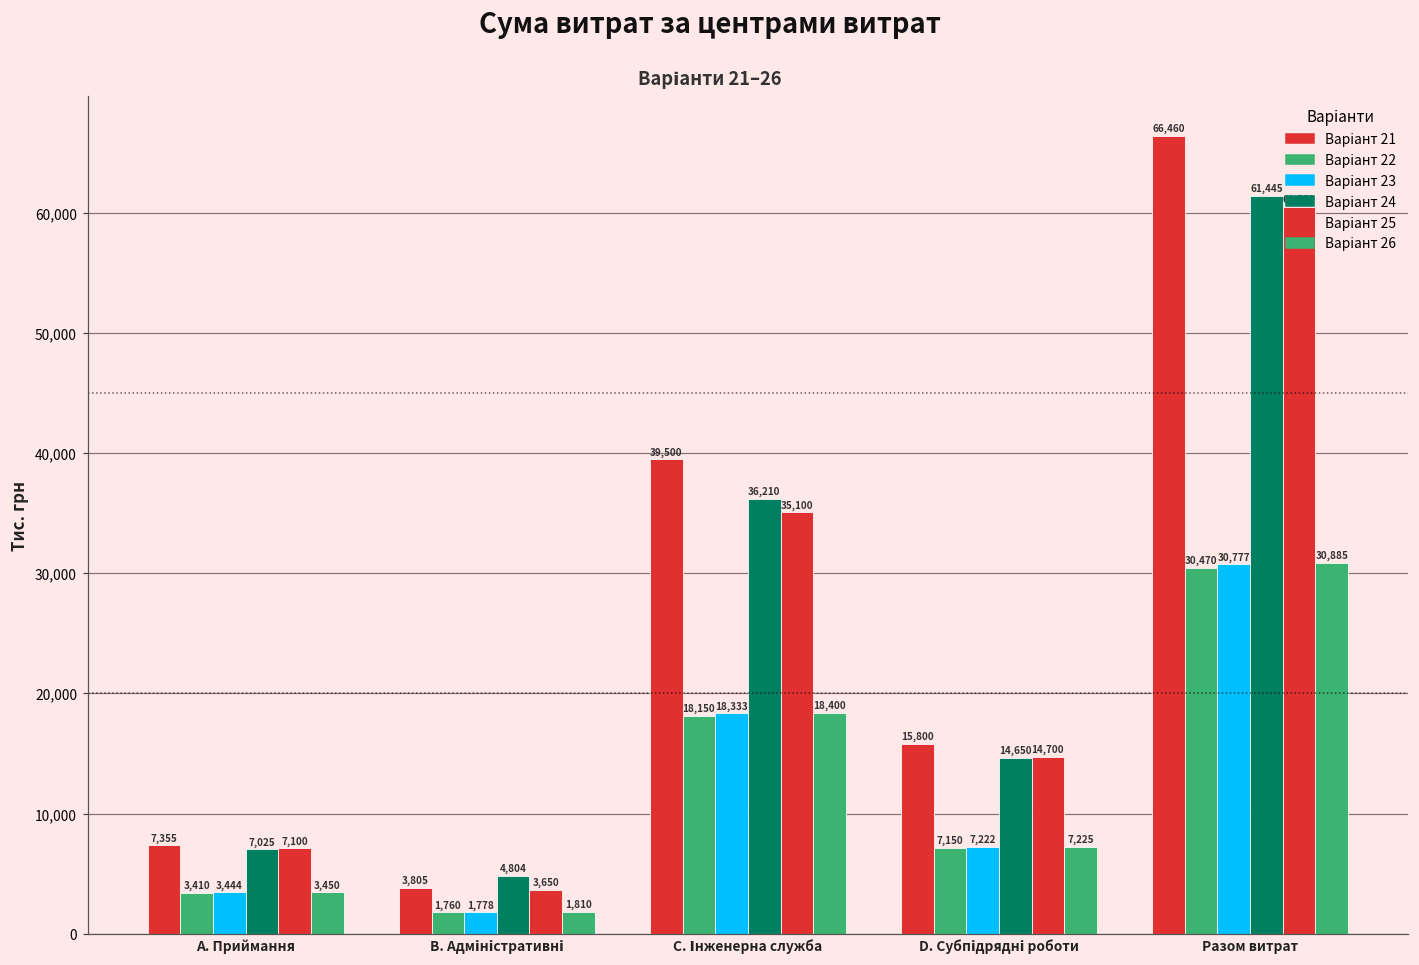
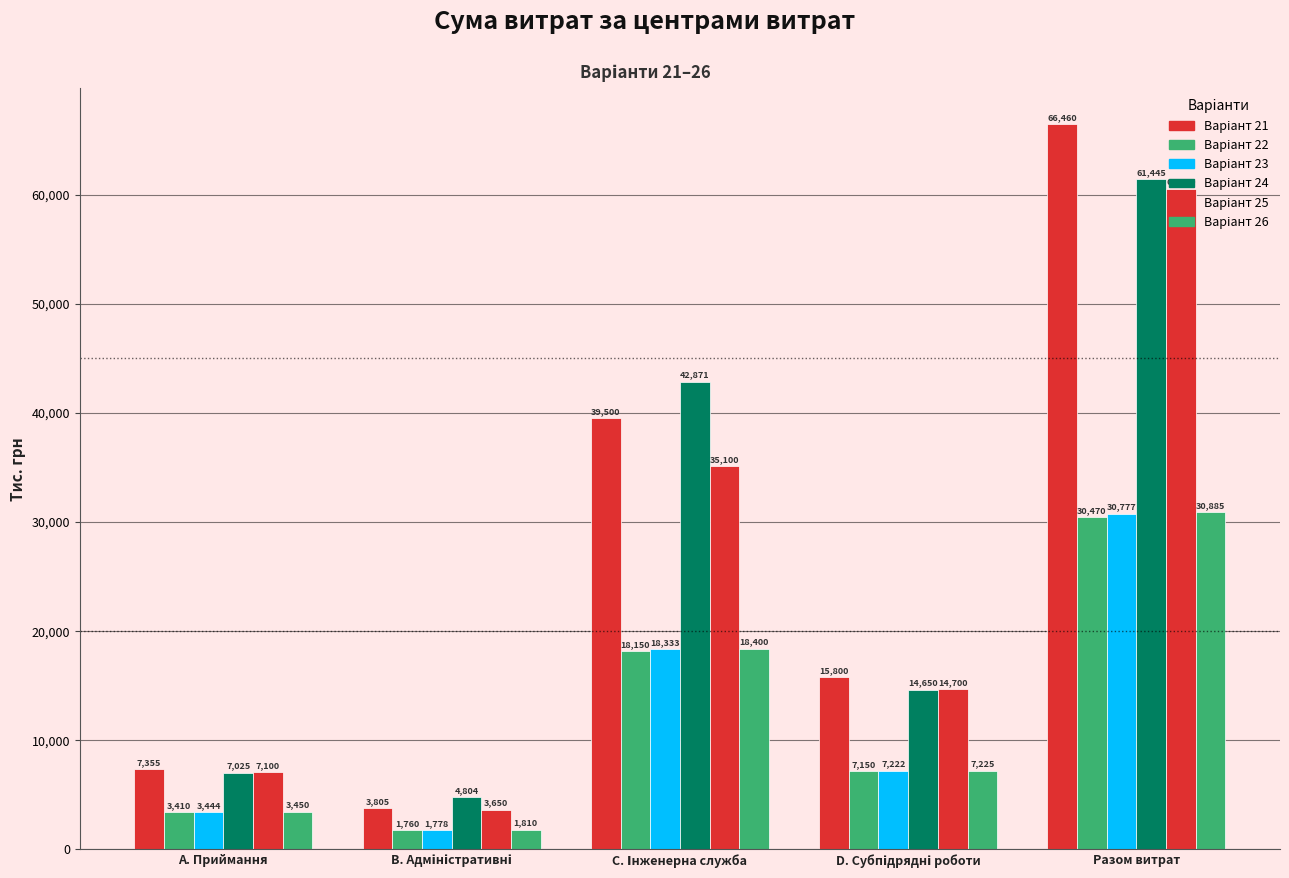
Варіант 24, C. Інженерна служба: 36,210 -> 42,871
